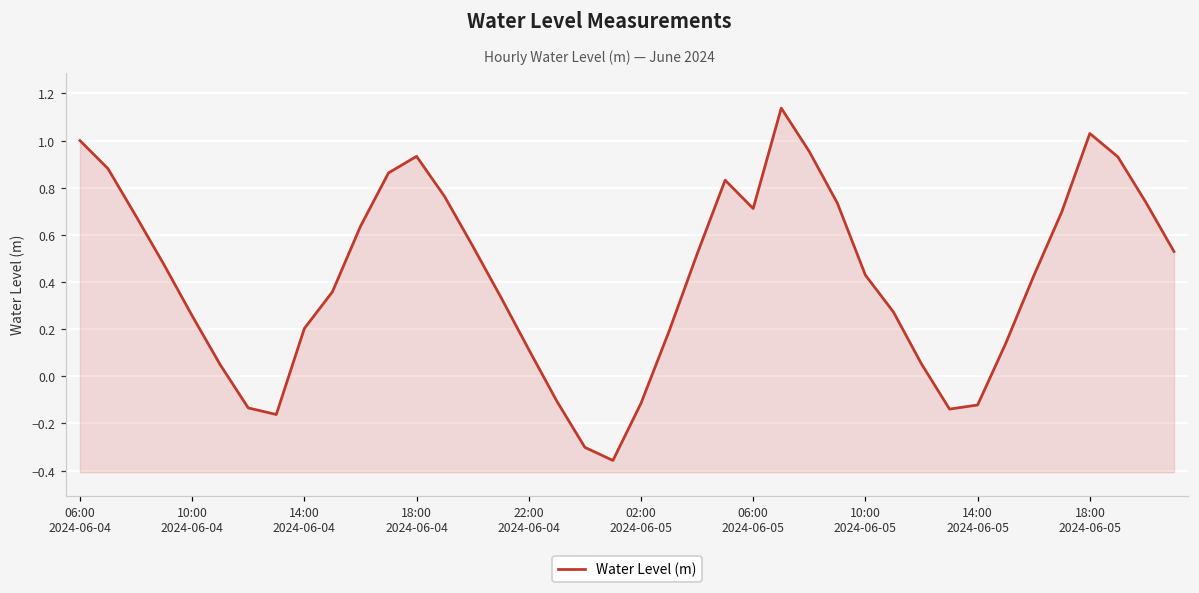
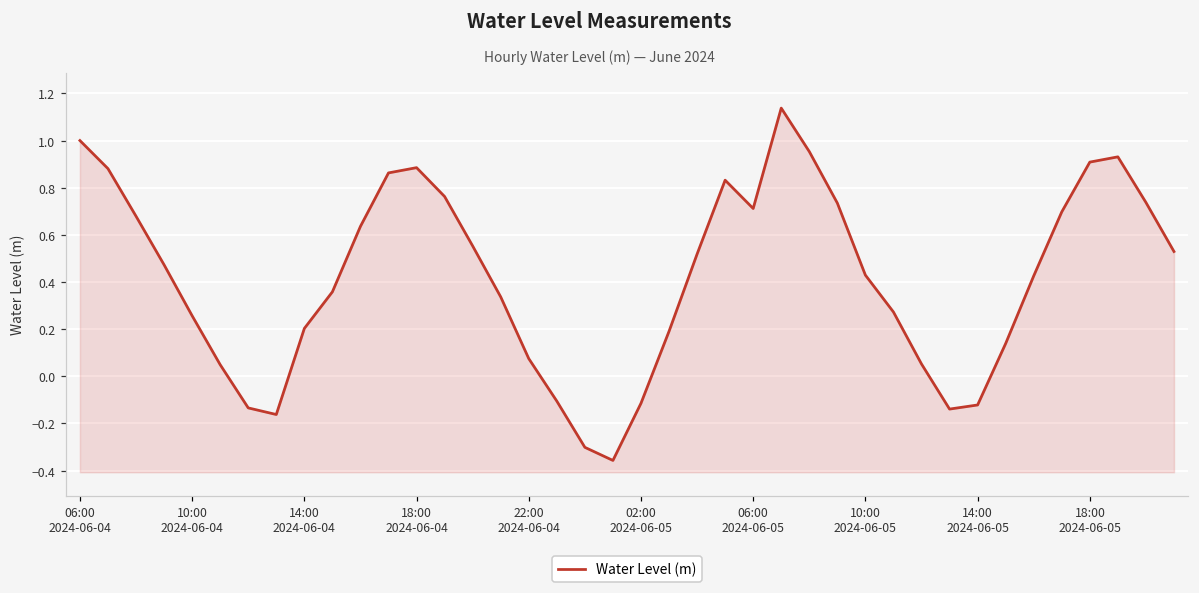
18:00 2024-06-04: 0.93 -> 0.89
22:00 2024-06-04: 0.11 -> 0.08
18:00 2024-06-05: 1.03 -> 0.91
